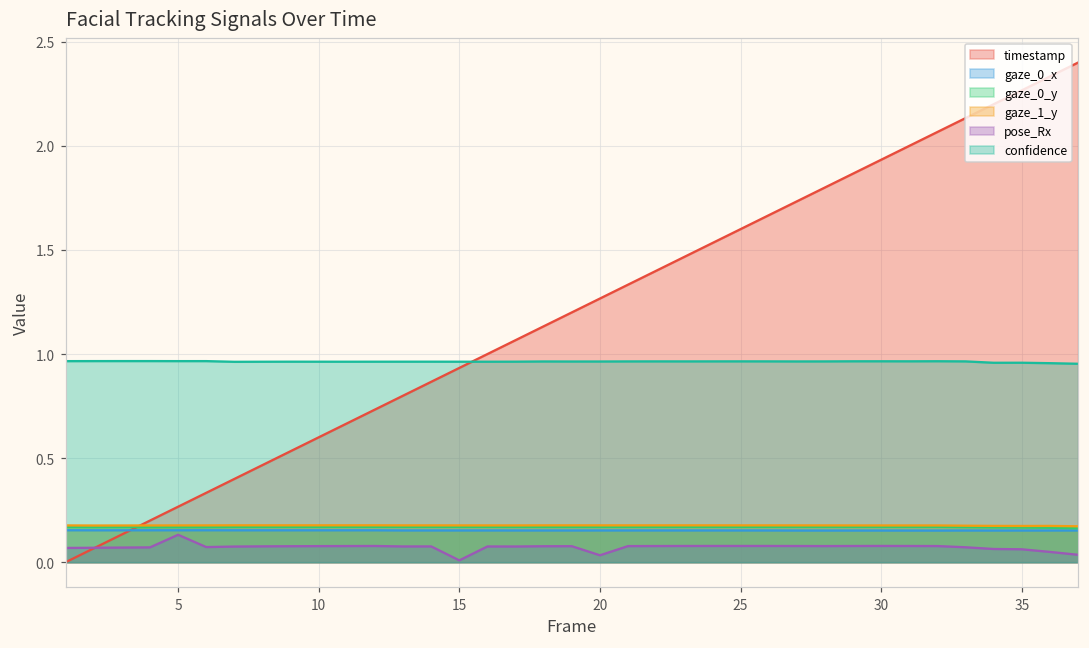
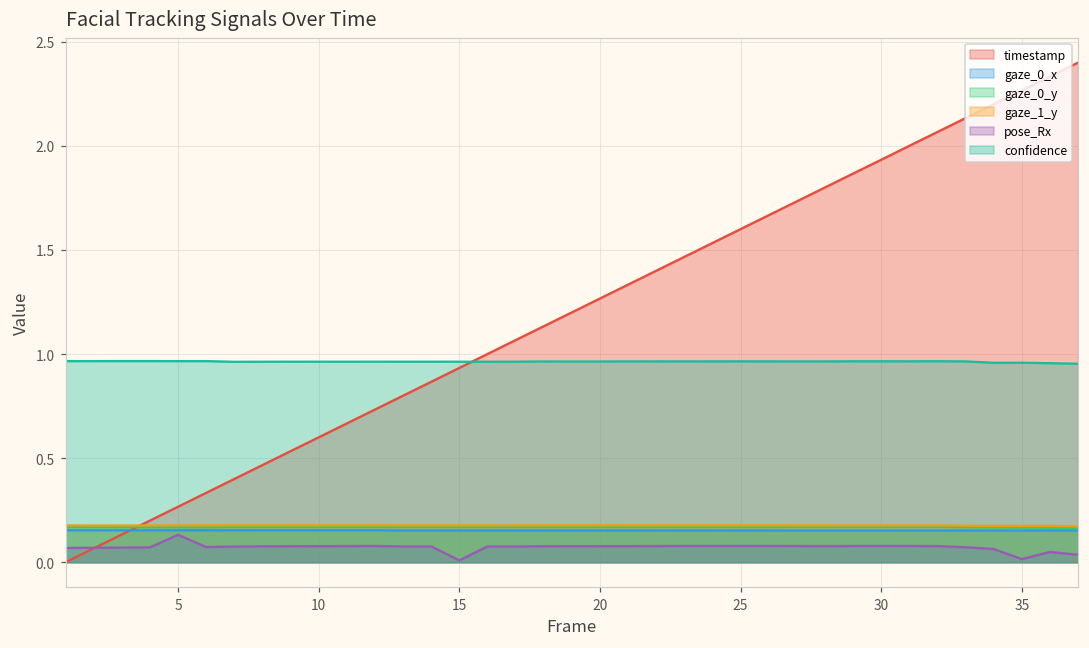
pose_Rx, 20: 0.03 -> 0.08
pose_Rx, 35: 0.06 -> 0.01
